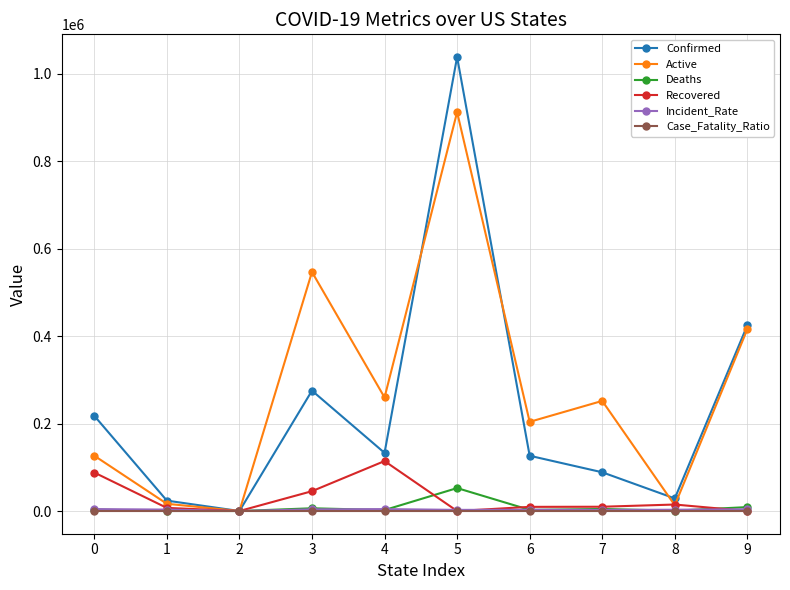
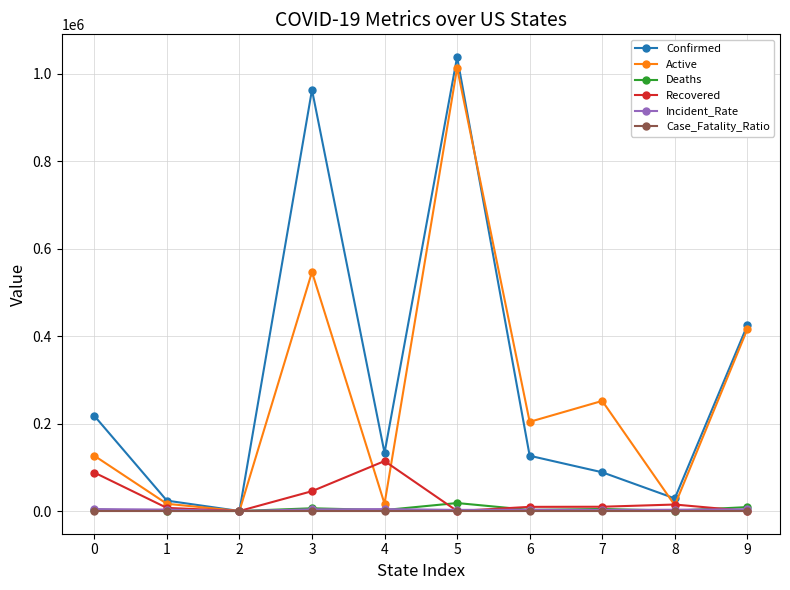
Confirmed, 3: 280000 -> 960000
Active, 4: 260000 -> 20000
Active, 5: 910000 -> 1010000
Deaths, 5: 50000 -> 20000
